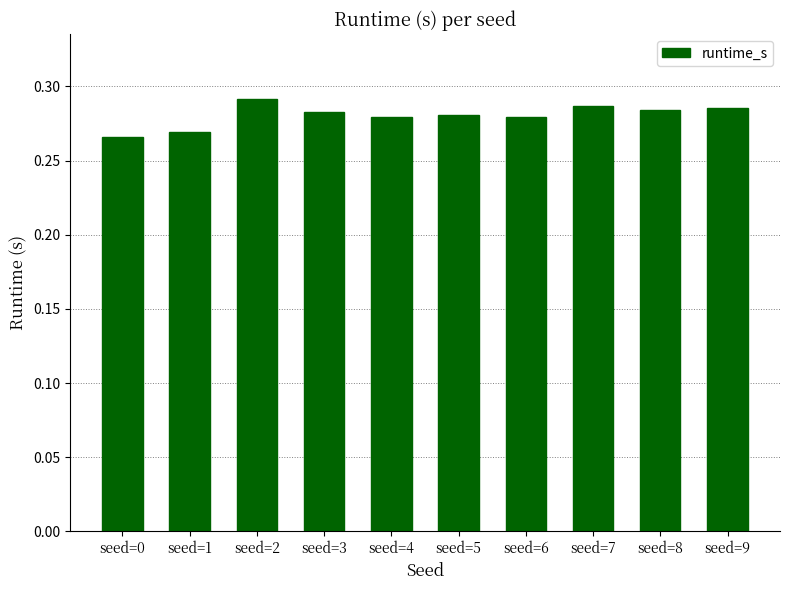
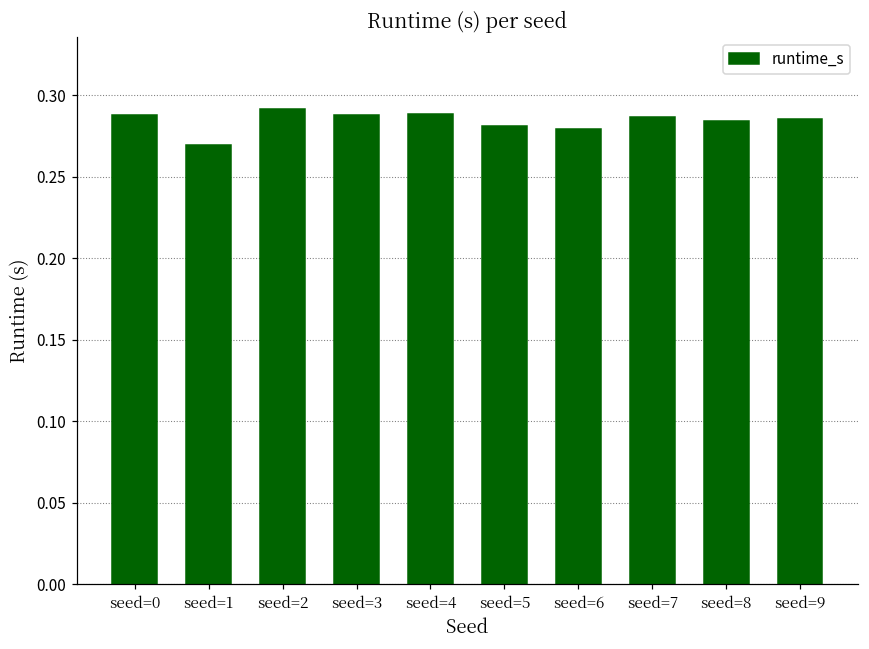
seed=0: 0.266 -> 0.288
seed=3: 0.283 -> 0.288
seed=4: 0.279 -> 0.289
